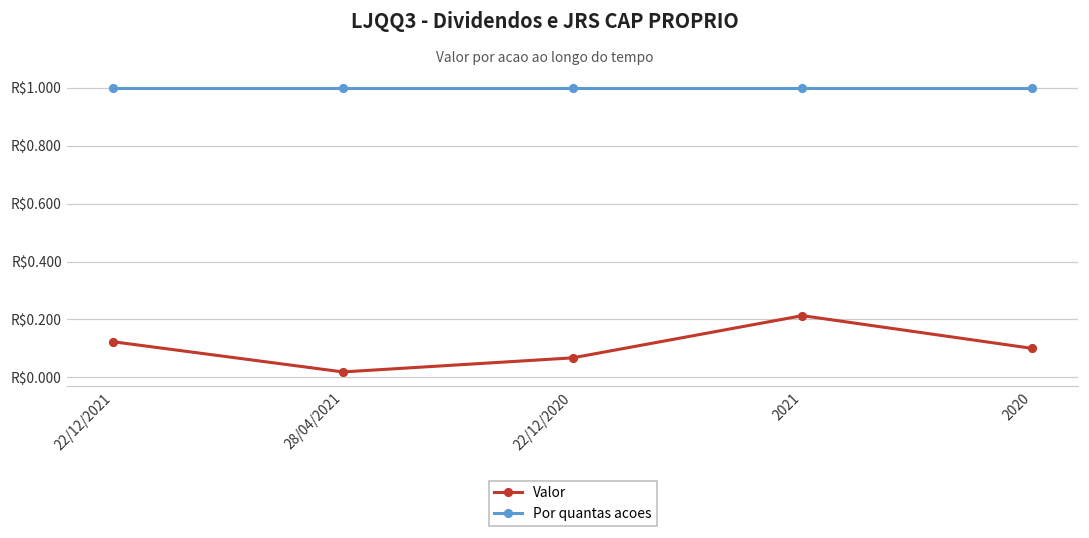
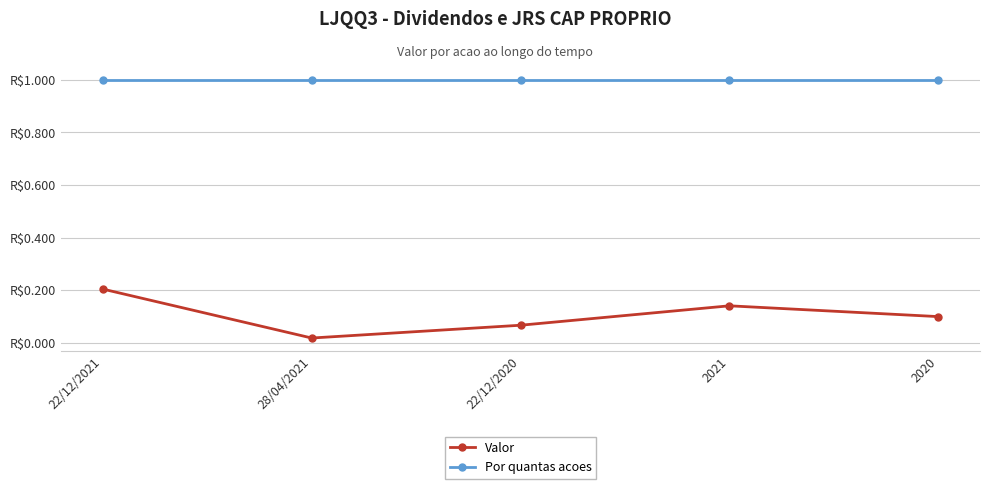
Valor, 22/12/2021: R$0.12 -> R$0.20
Valor, 2021: R$0.21 -> R$0.14
